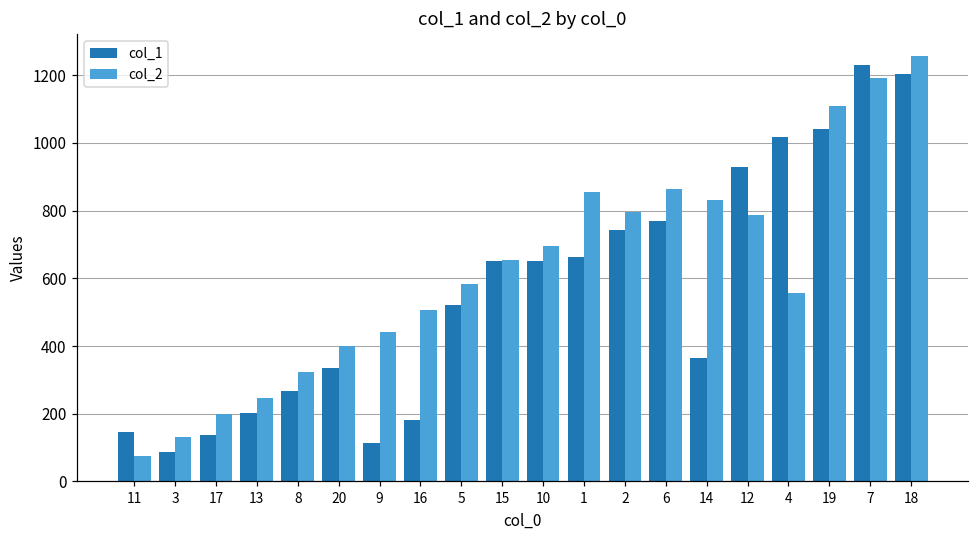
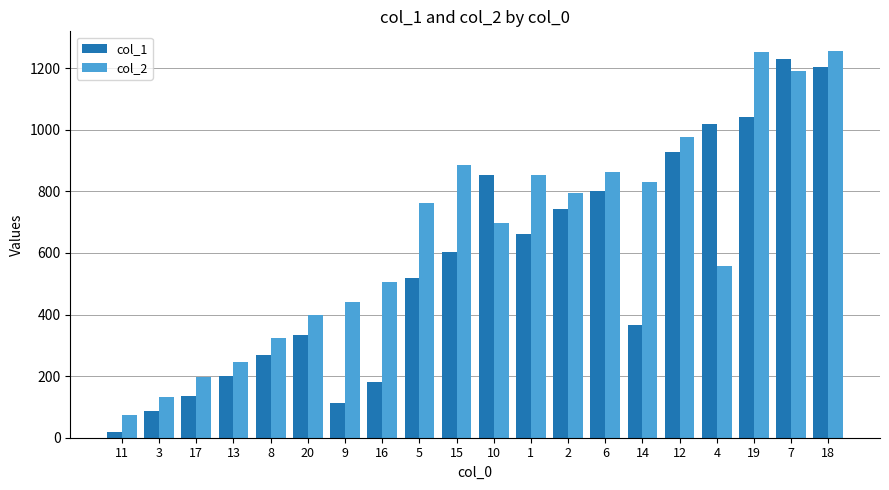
col_1, 11: 150 -> 20
col_2, 5: 580 -> 760
col_1, 15: 650 -> 600
col_2, 15: 650 -> 890
col_1, 10: 650 -> 850
col_1, 6: 770 -> 800
col_2, 12: 790 -> 980
col_2, 19: 1110 -> 1250
